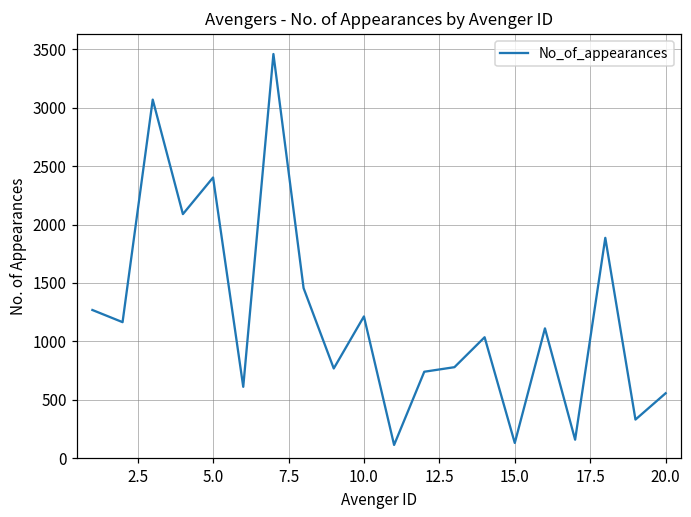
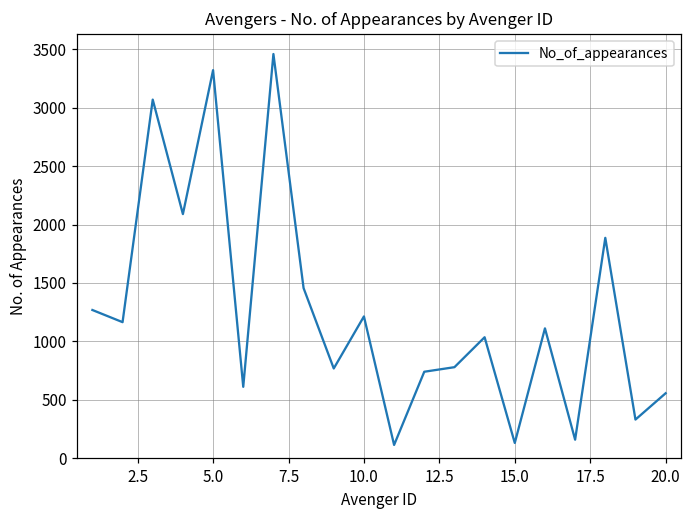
5.0: 2400 -> 3320
